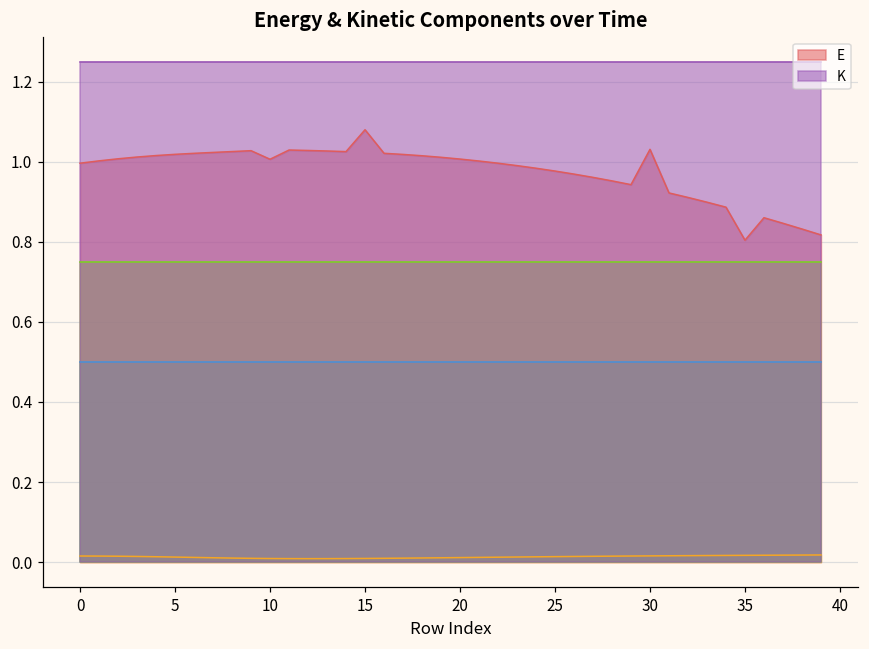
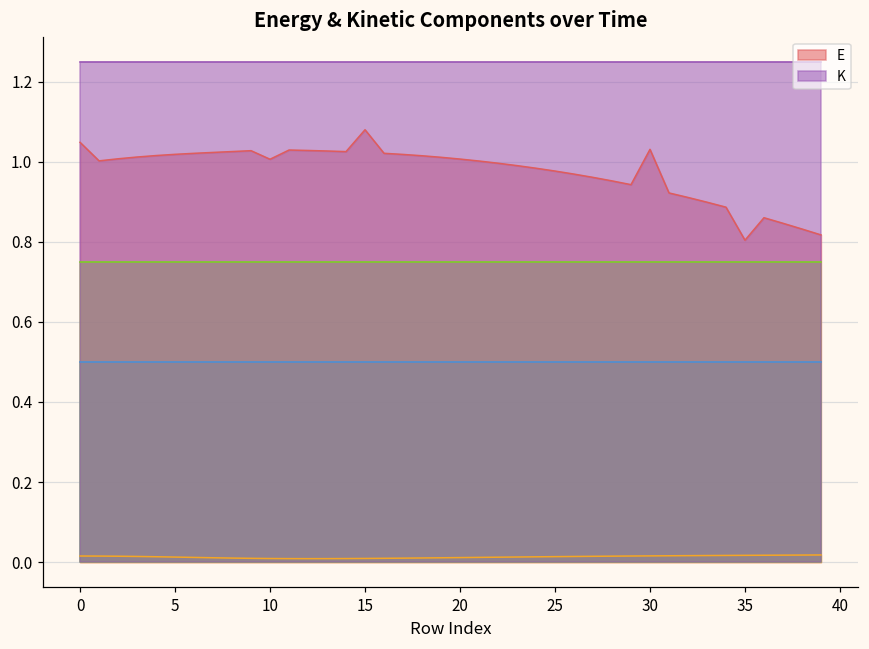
E, 0: 1.00 -> 1.05
